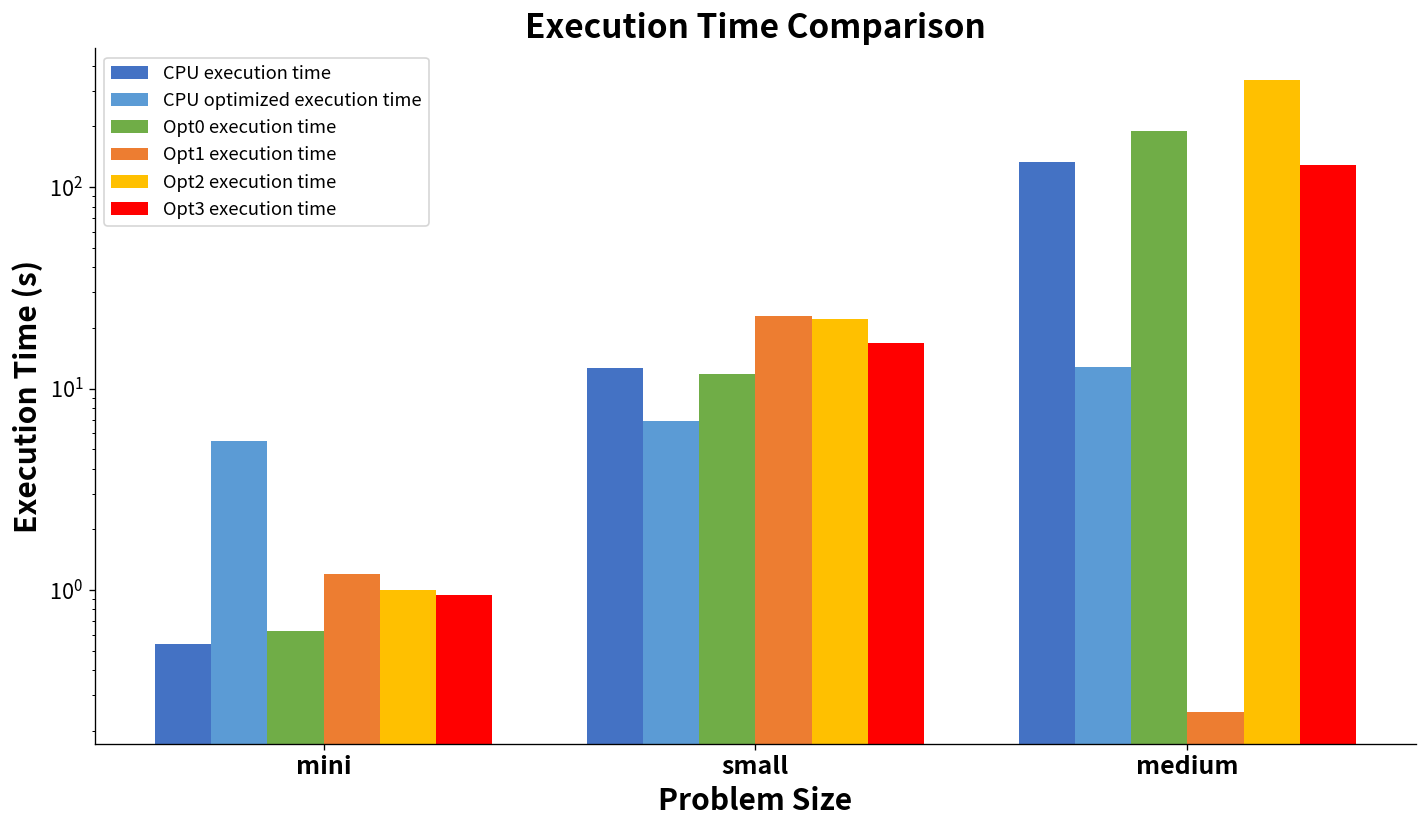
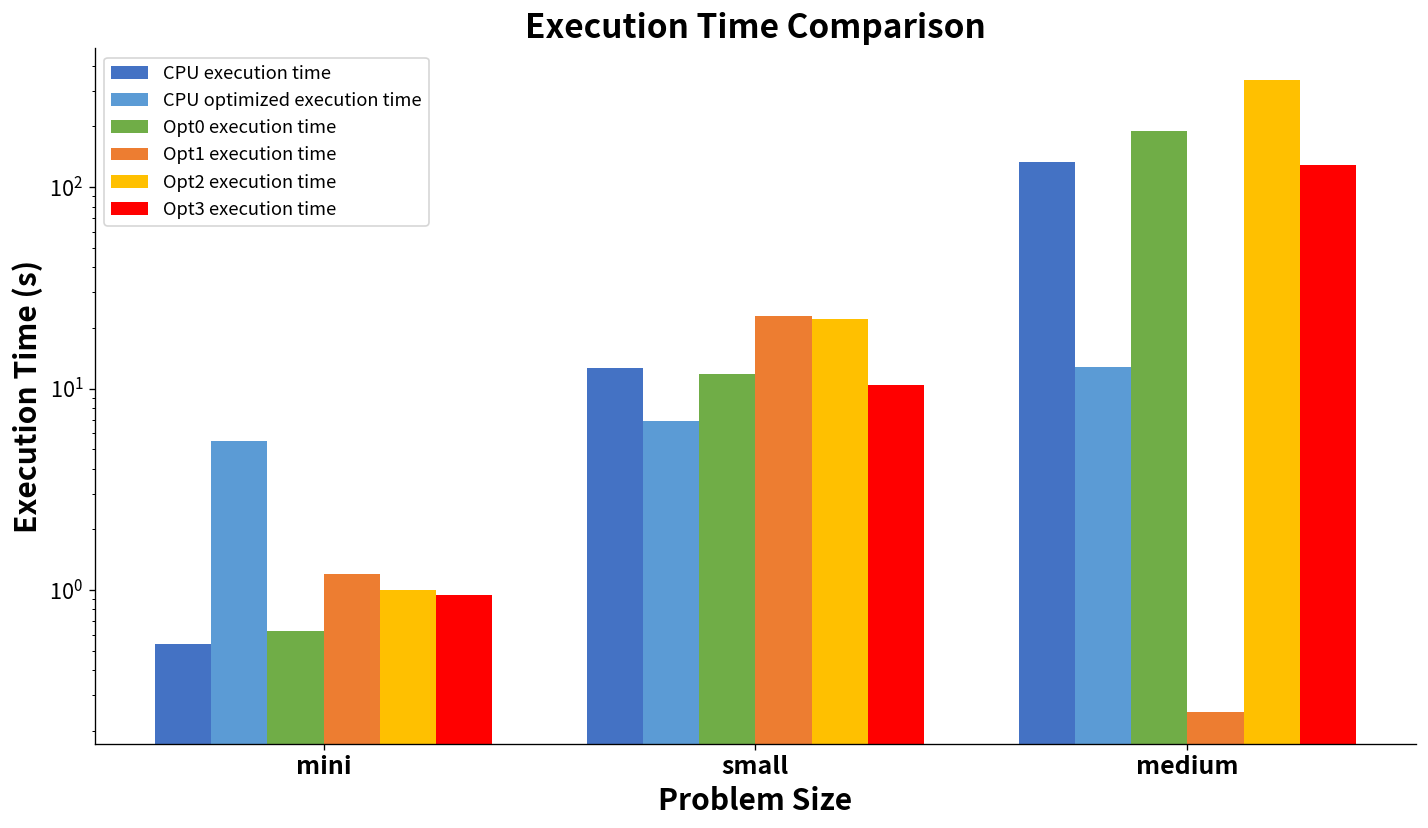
Opt3 execution time, small: 17 -> 10
